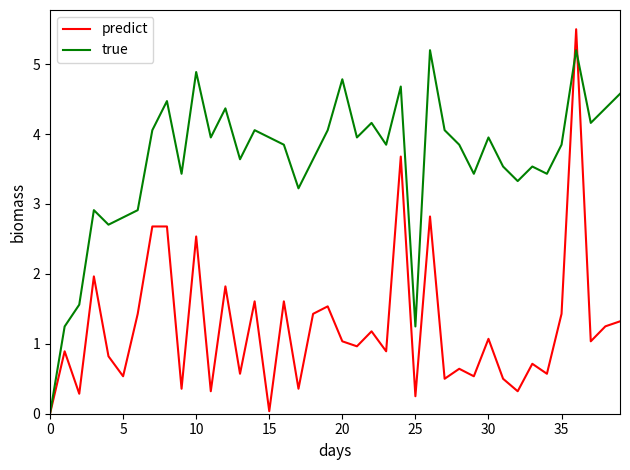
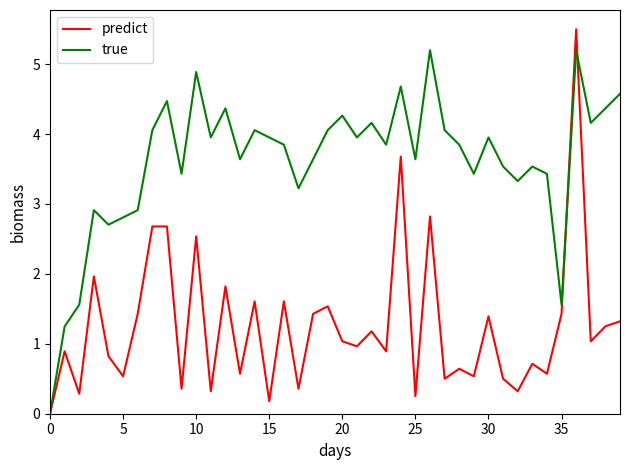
predict, 15: 0.0 -> 0.2
true, 20: 4.8 -> 4.3
true, 25: 1.2 -> 3.6
predict, 30: 1.1 -> 1.4
true, 35: 3.8 -> 1.6
